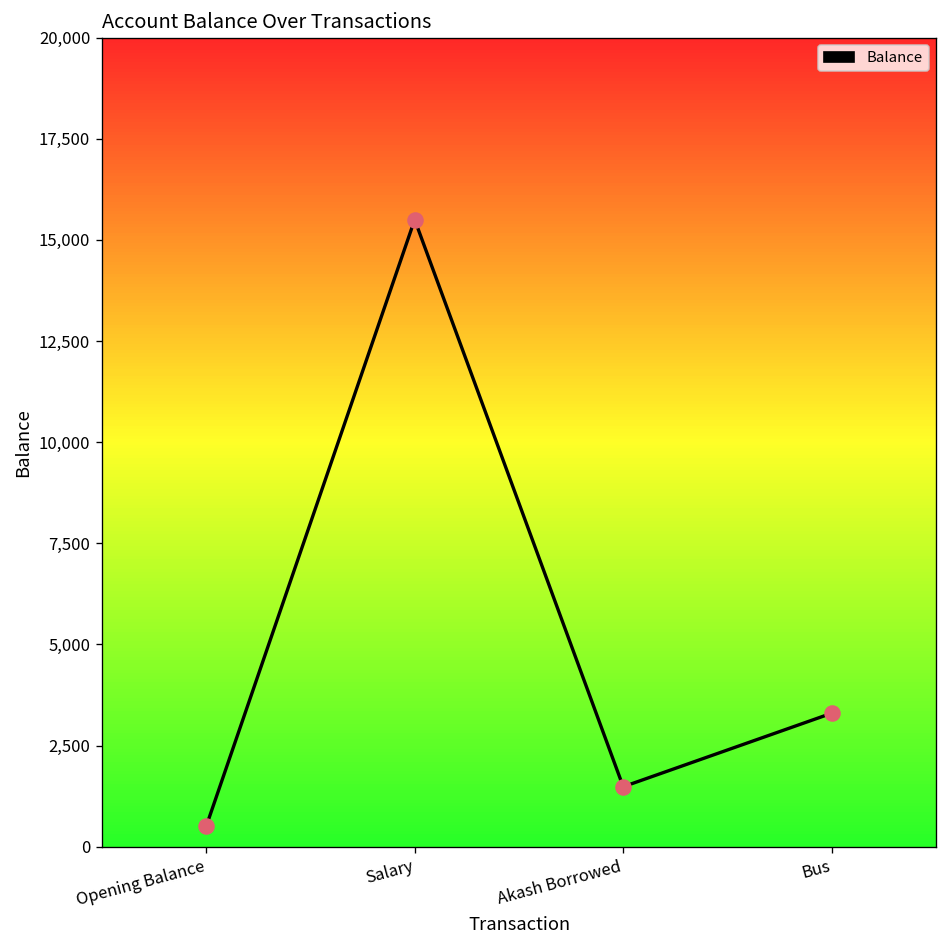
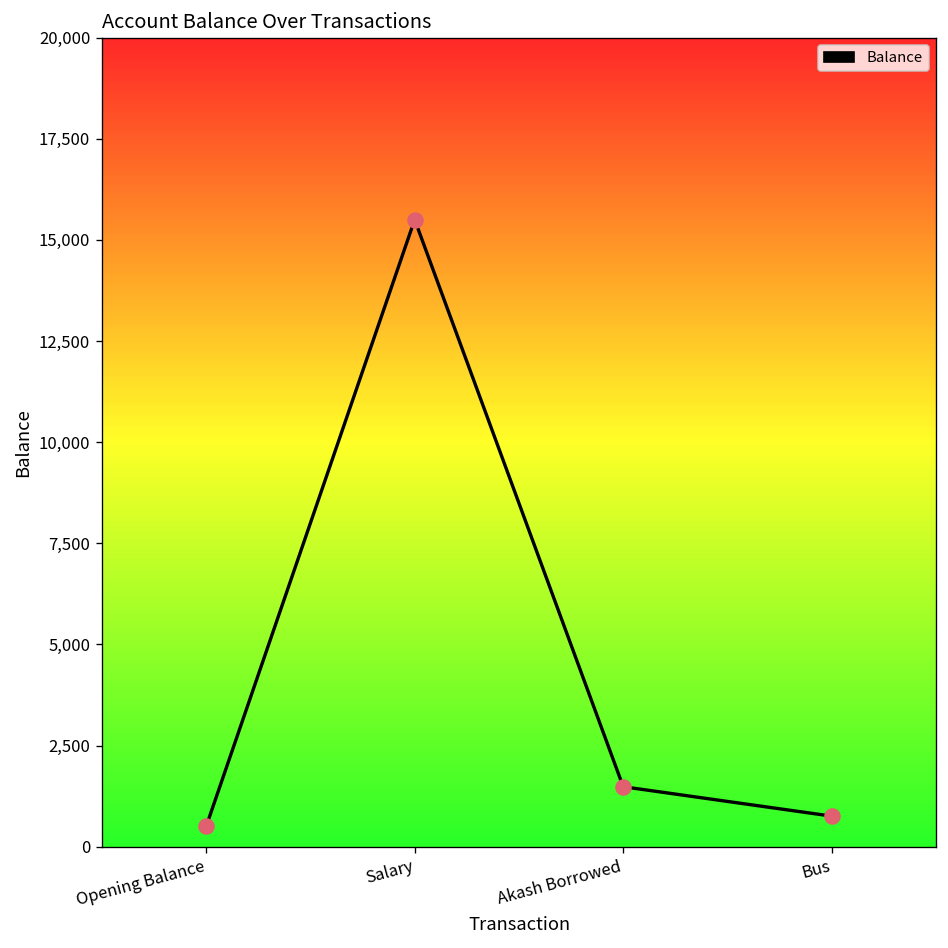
Bus: 3,300 -> 800
